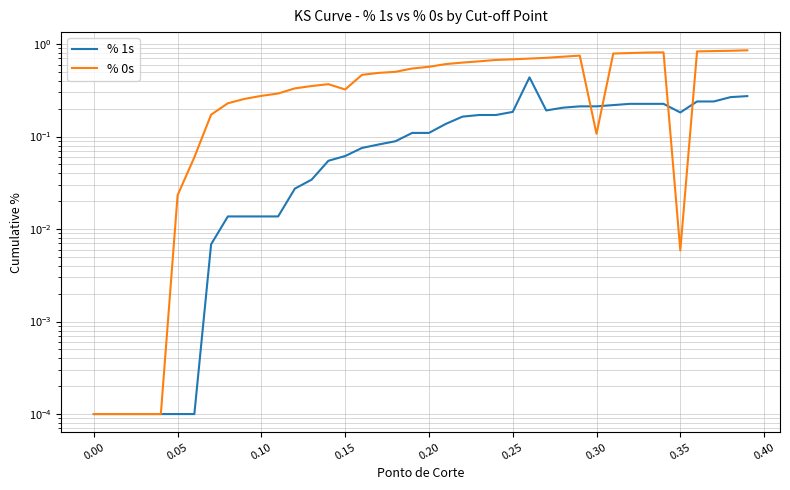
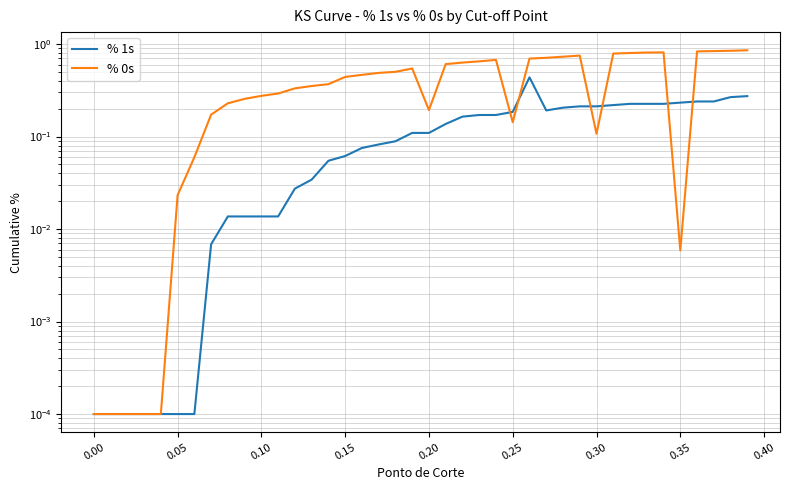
% 0s, 0.15: 0.32 -> 0.4
% 0s, 0.20: 0.6 -> 0.19
% 0s, 0.25: 0.7 -> 0.14
% 1s, 0.35: 0.18 -> 0.23
